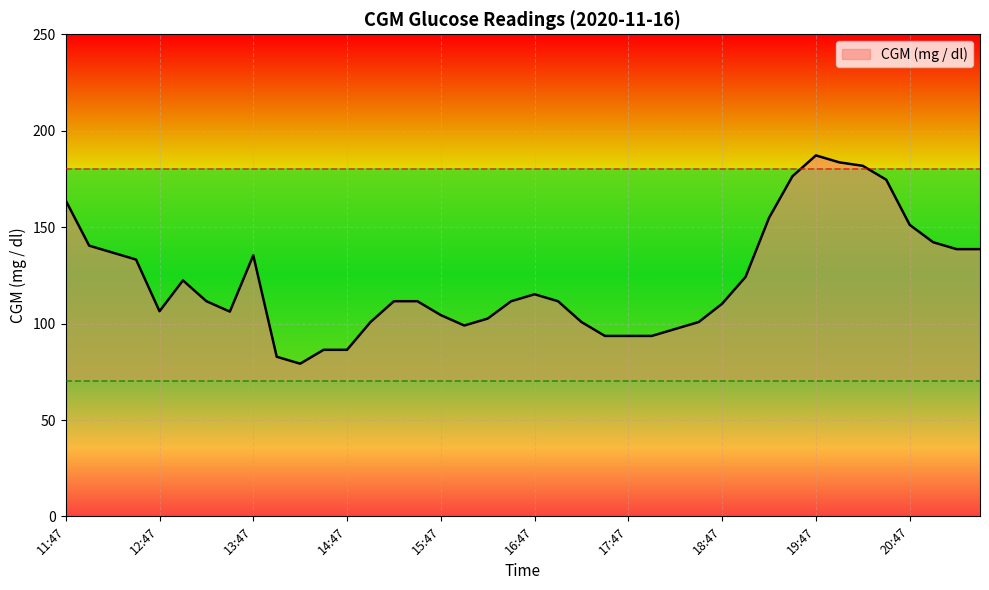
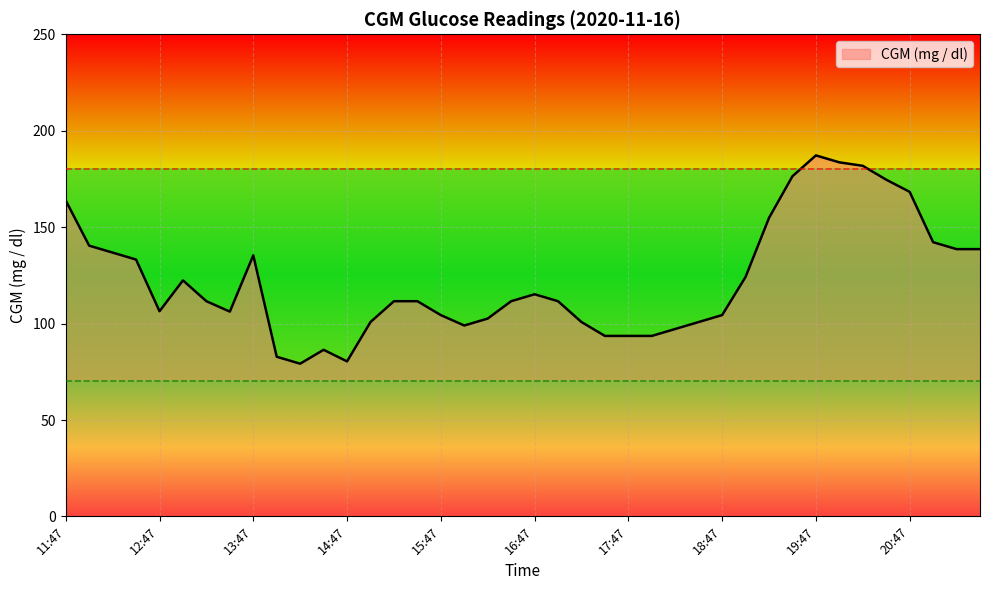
14:47: 86 -> 80
18:47: 110 -> 104
20:47: 151 -> 168
